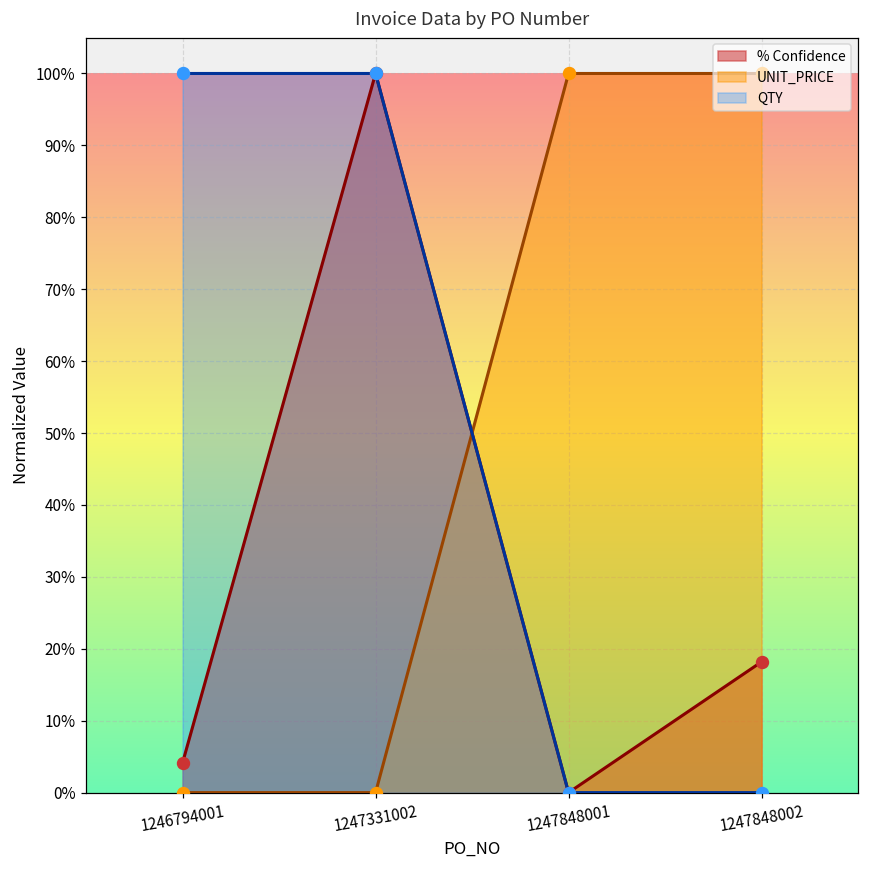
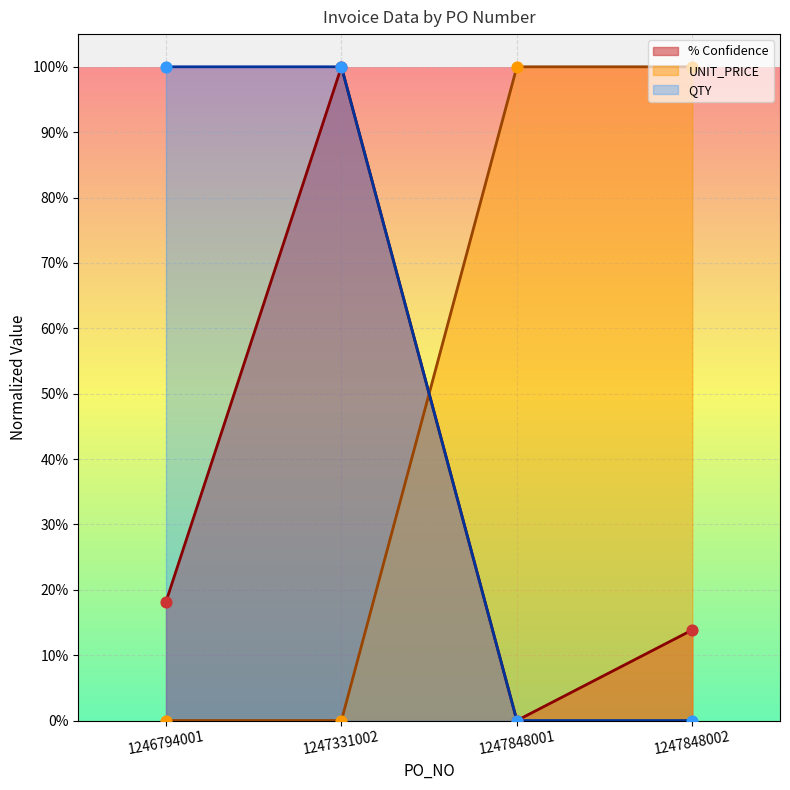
% Confidence, 1246794001: 4% -> 18%
% Confidence, 1247848002: 18% -> 14%
